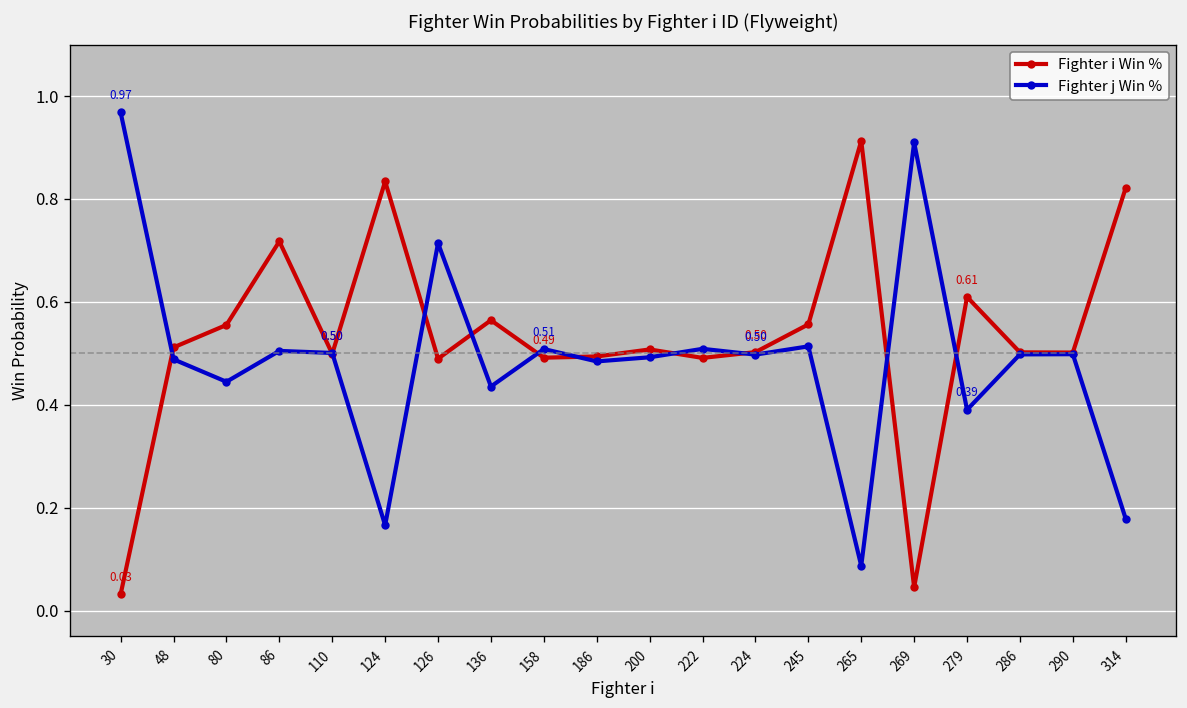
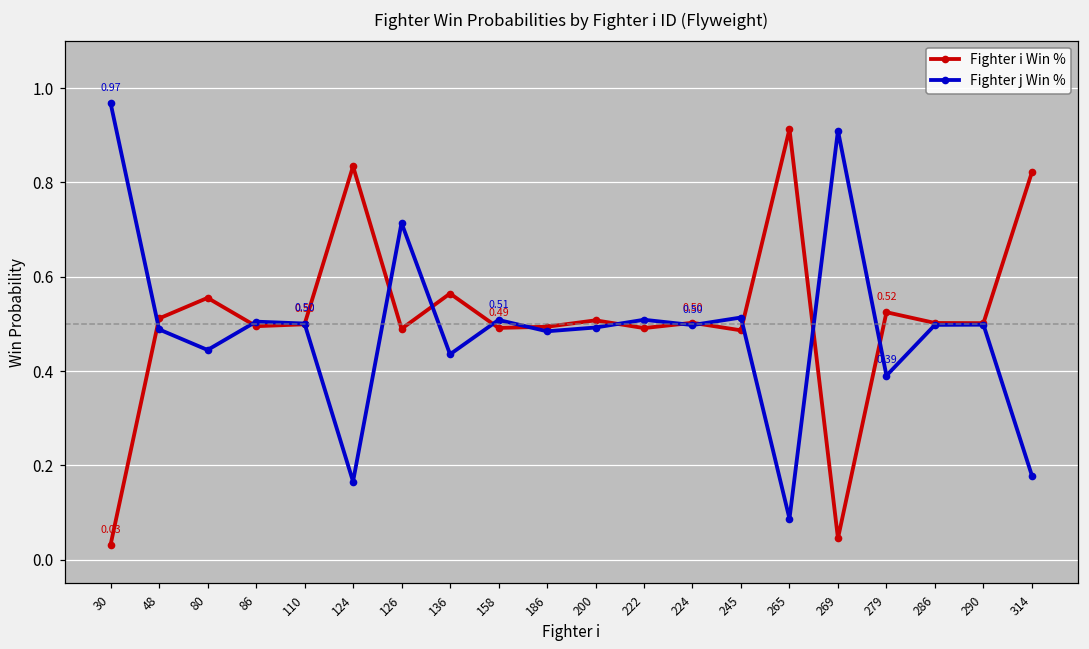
Fighter i Win %, 86: 0.72 -> 0.50
Fighter i Win %, 245: 0.56 -> 0.49
Fighter i Win %, 279: 0.61 -> 0.52
